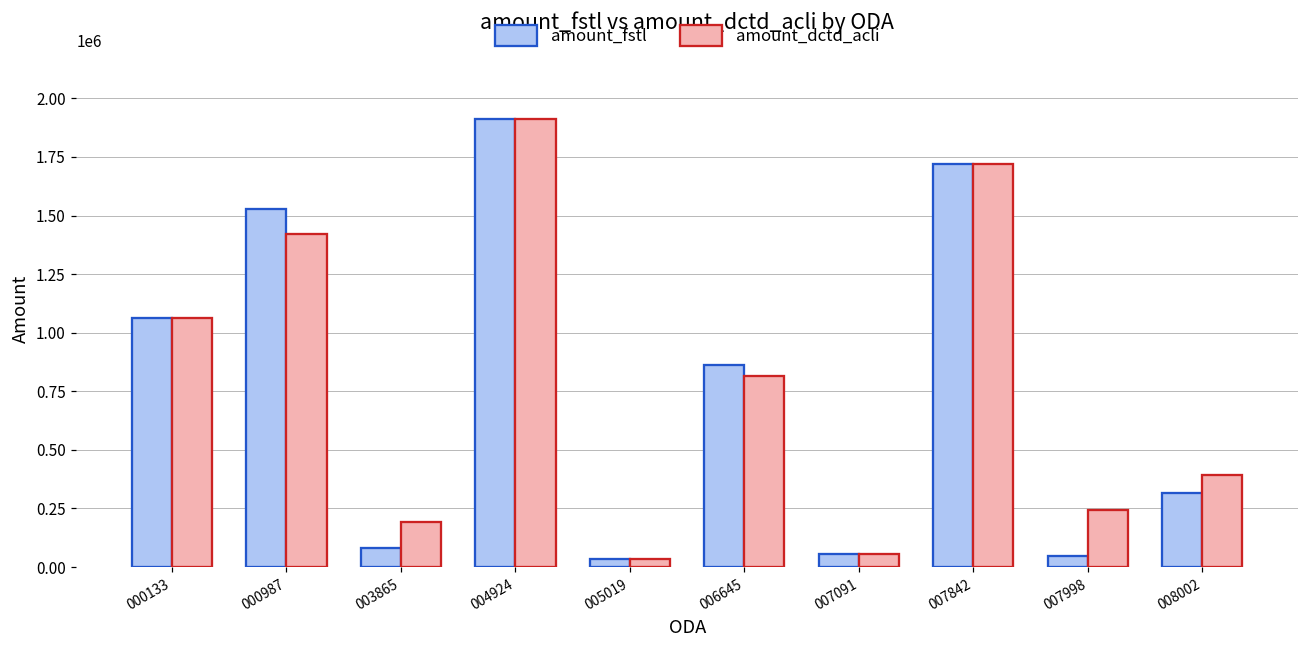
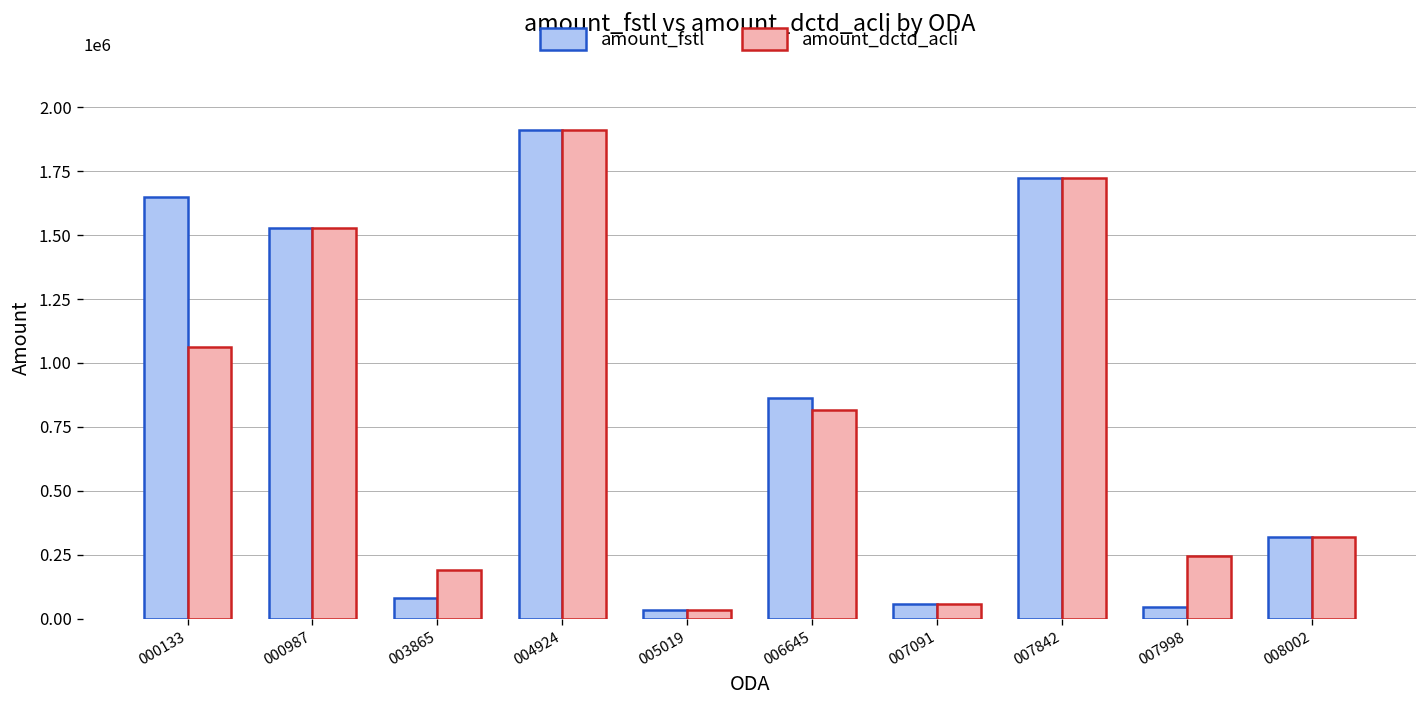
amount_fstl, 000133: 1060000 -> 1650000
amount_dctd_acli, 000987: 1420000 -> 1530000
amount_dctd_acli, 008002: 390000 -> 320000
